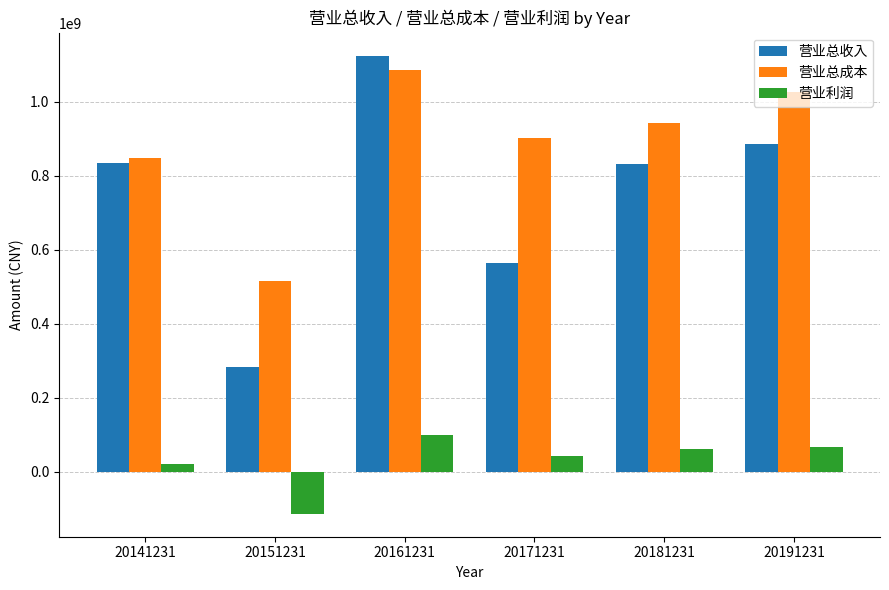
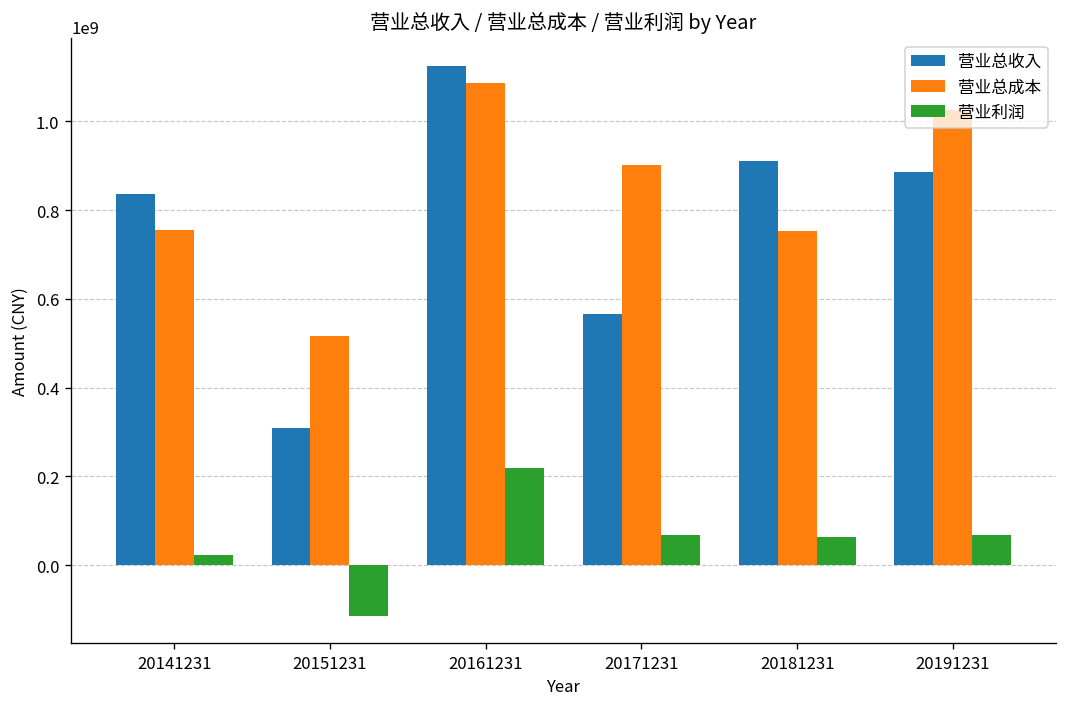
营业总成本, 20141231: 850000000 -> 750000000
营业总收入, 20151231: 280000000 -> 310000000
营业利润, 20161231: 100000000 -> 220000000
营业利润, 20171231: 40000000 -> 70000000
营业总收入, 20181231: 830000000 -> 910000000
营业总成本, 20181231: 940000000 -> 750000000
